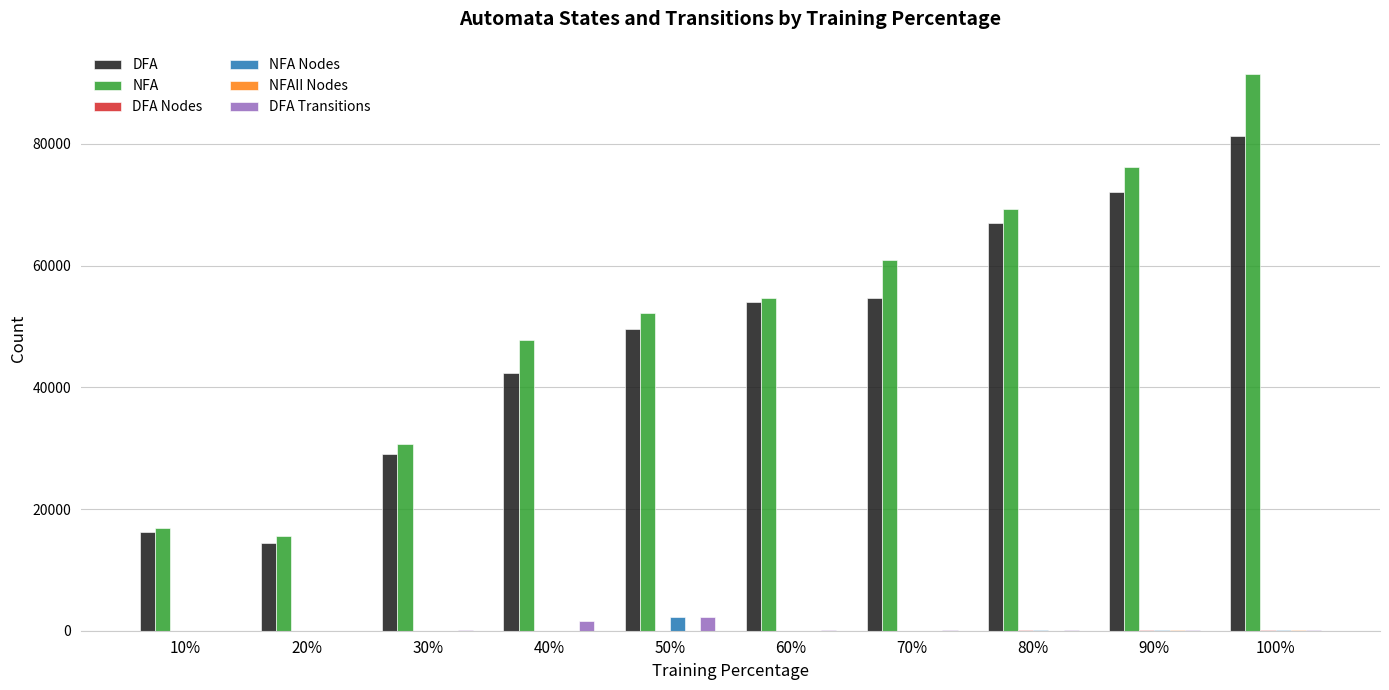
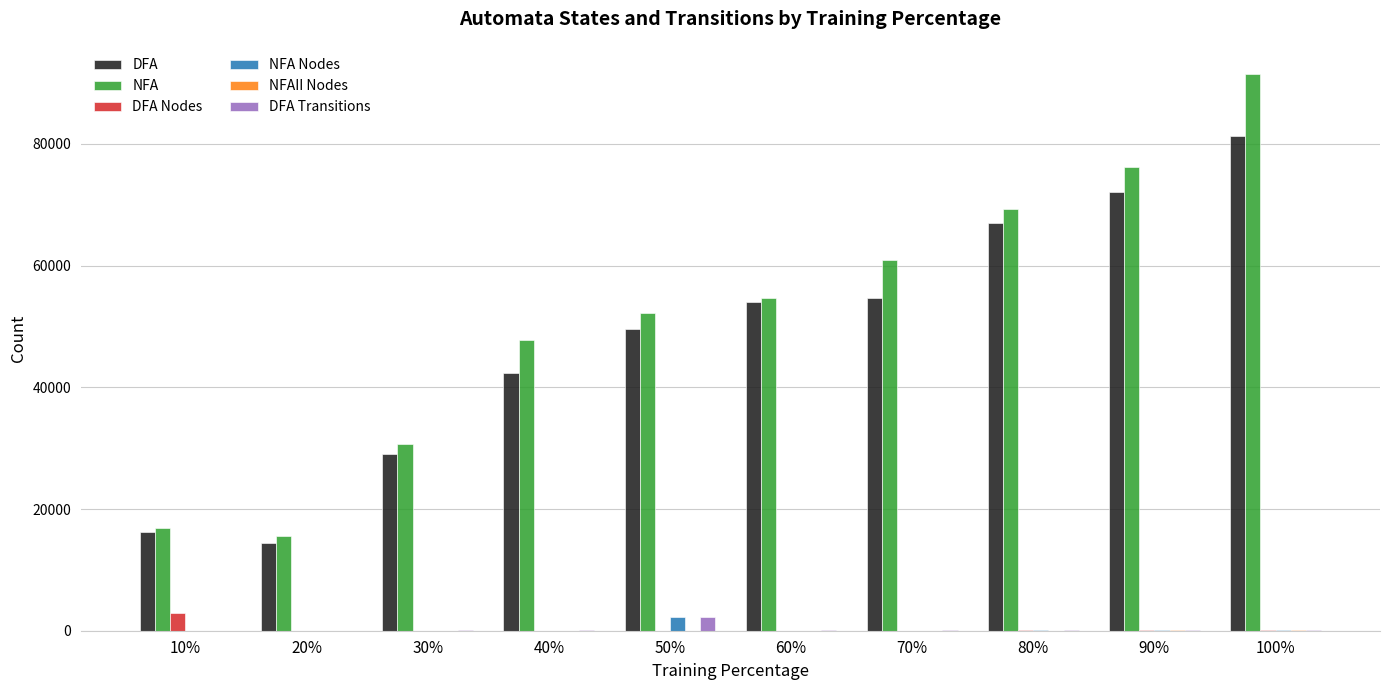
DFA Nodes, 10%: 0 -> 3000
DFA Transitions, 40%: 2000 -> 0
